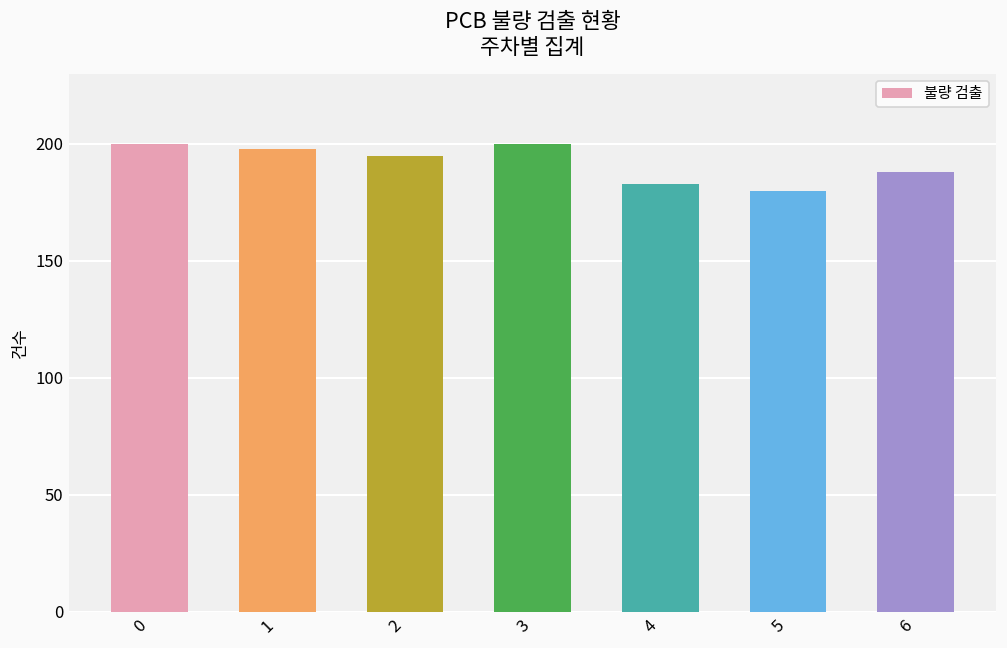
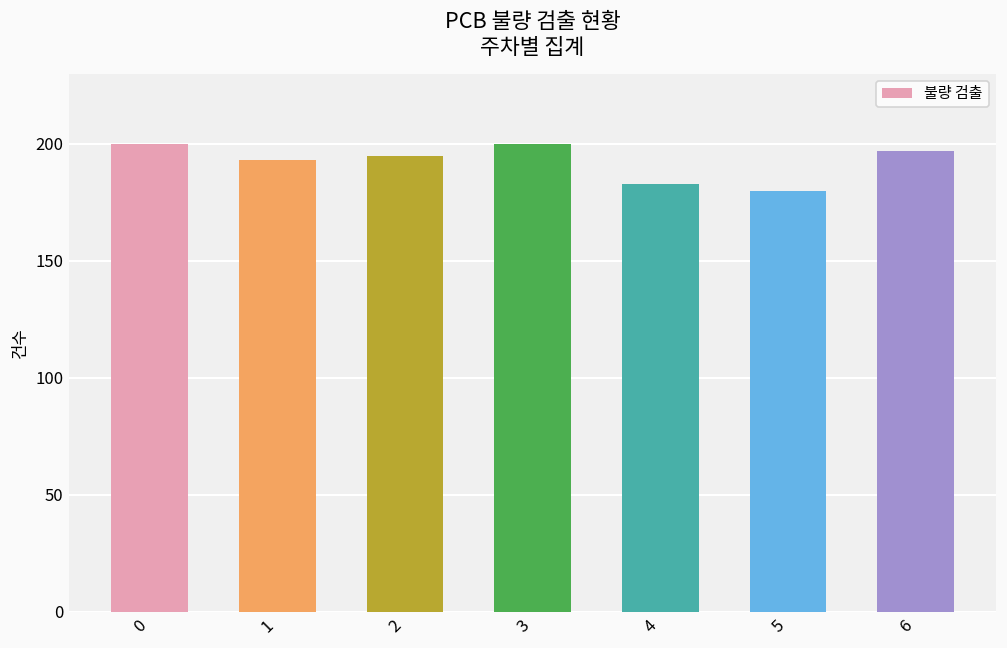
1: 198 -> 193
6: 188 -> 197
